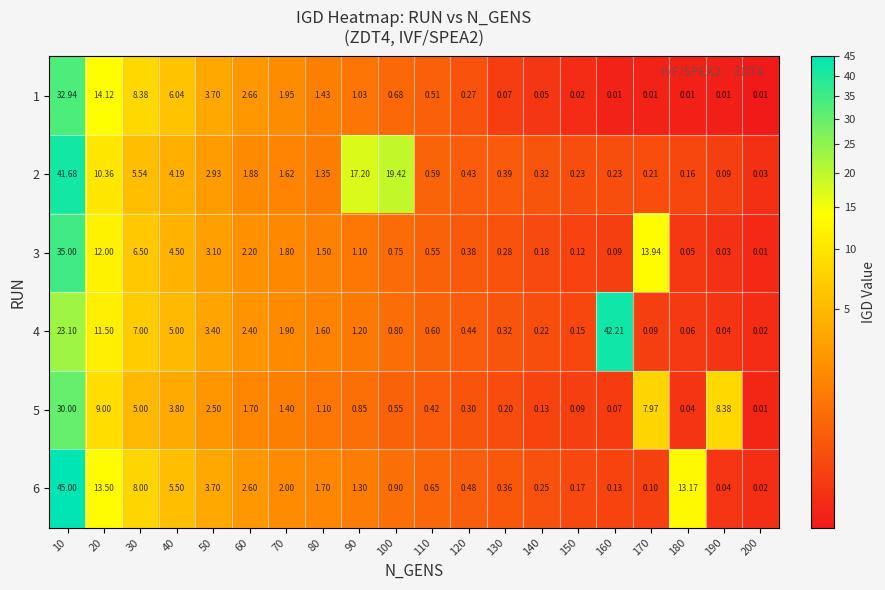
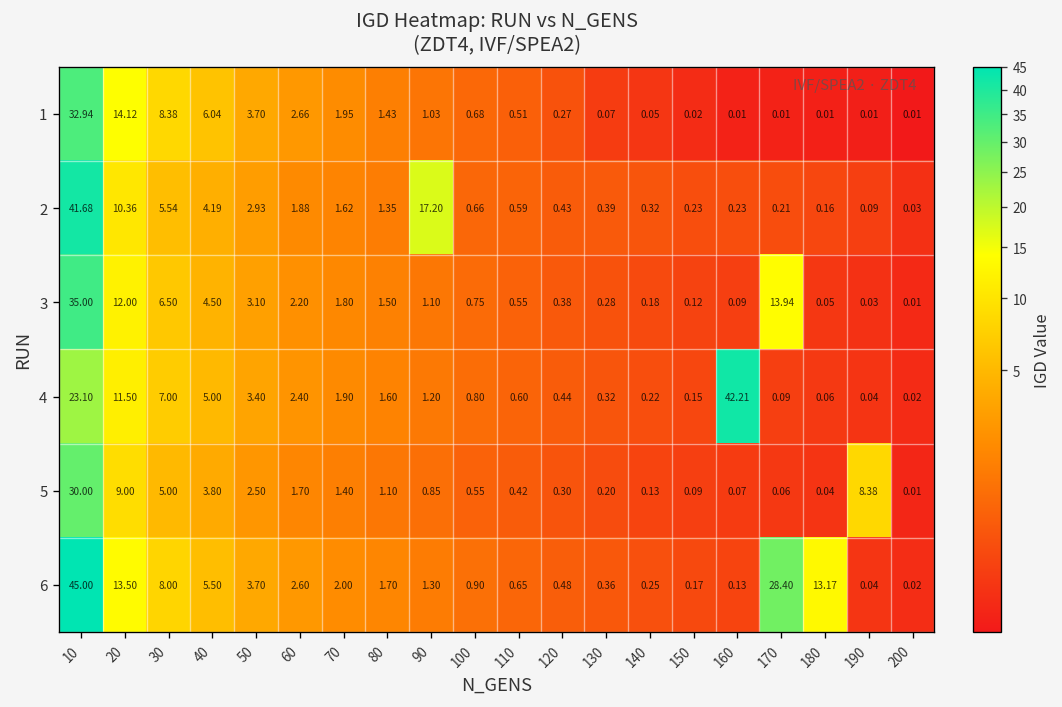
2, 100: 19.42 -> 0.66
5, 170: 7.97 -> 0.06
6, 170: 0.10 -> 28.40
